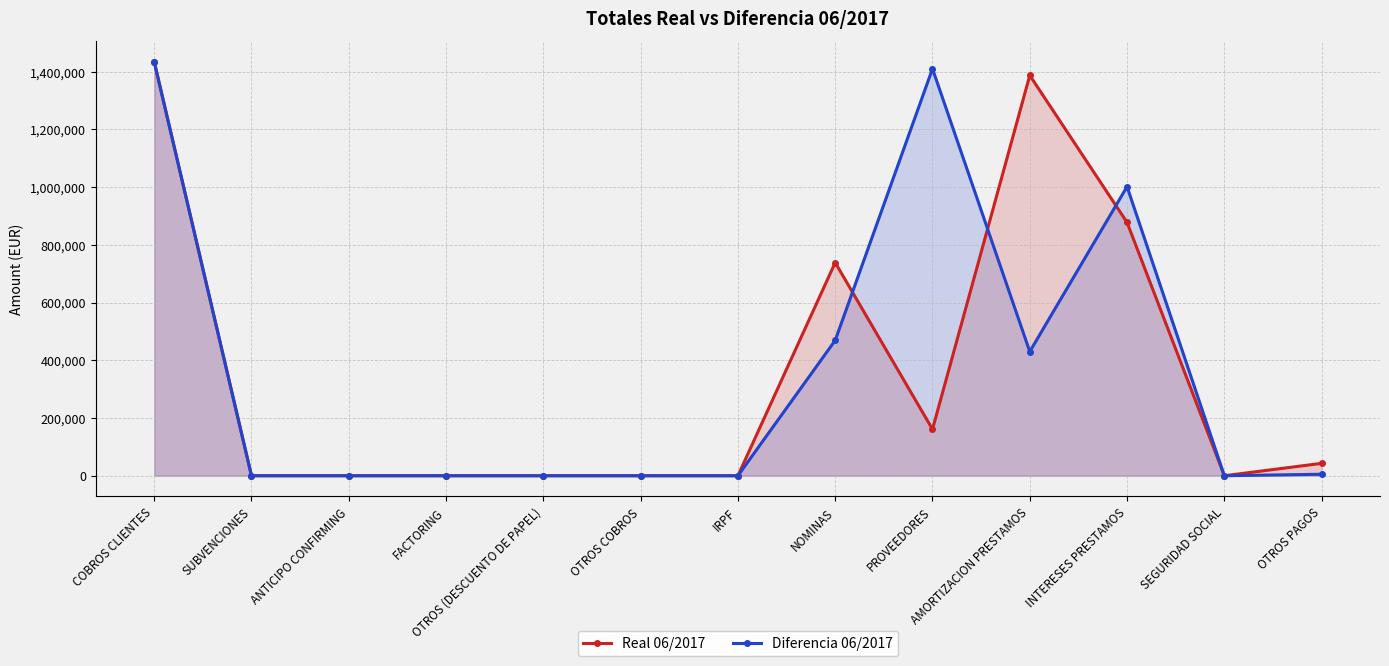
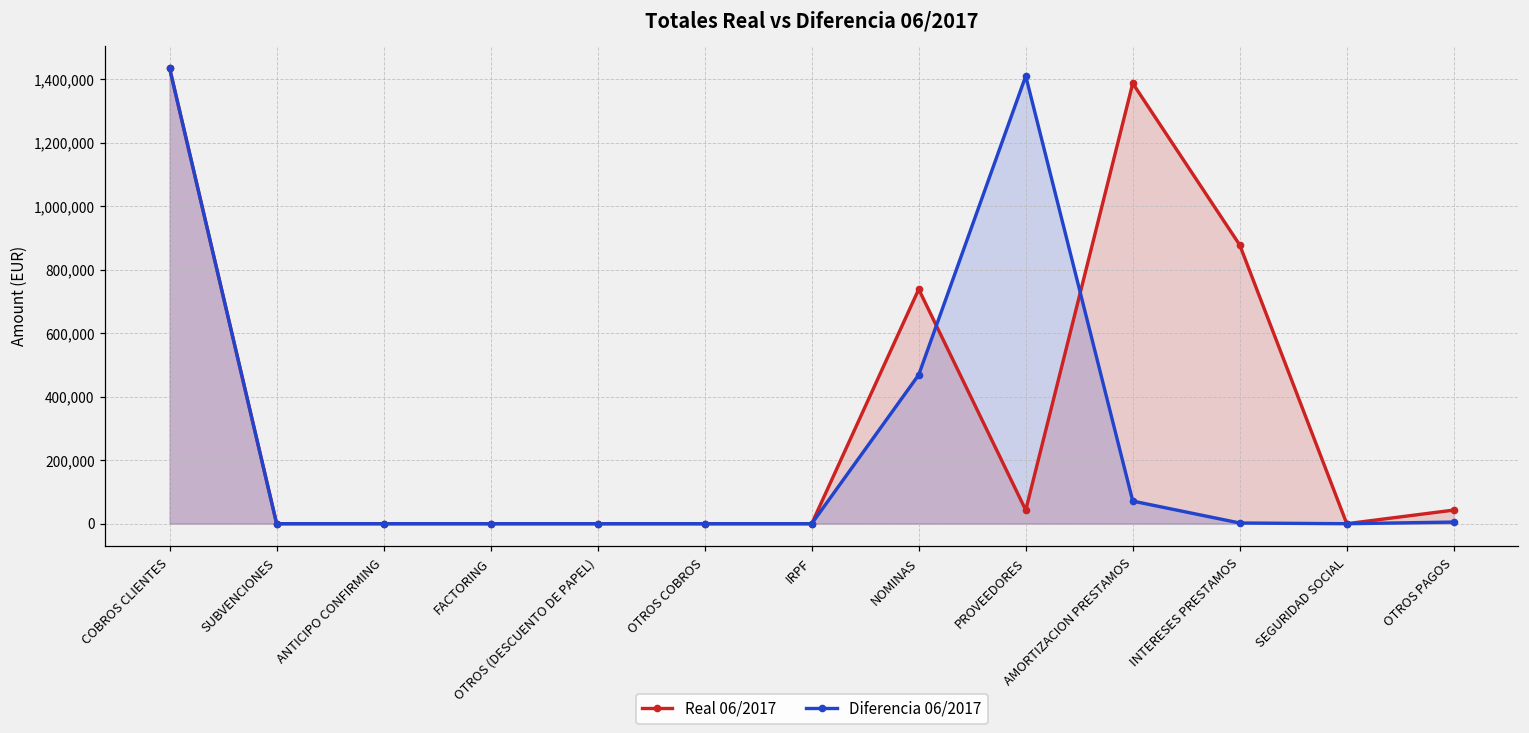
Real 06/2017, PROVEEDORES: 160,000 -> 40,000
Diferencia 06/2017, AMORTIZACION PRESTAMOS: 430,000 -> 70,000
Diferencia 06/2017, INTERESES PRESTAMOS: 1,000,000 -> 0
